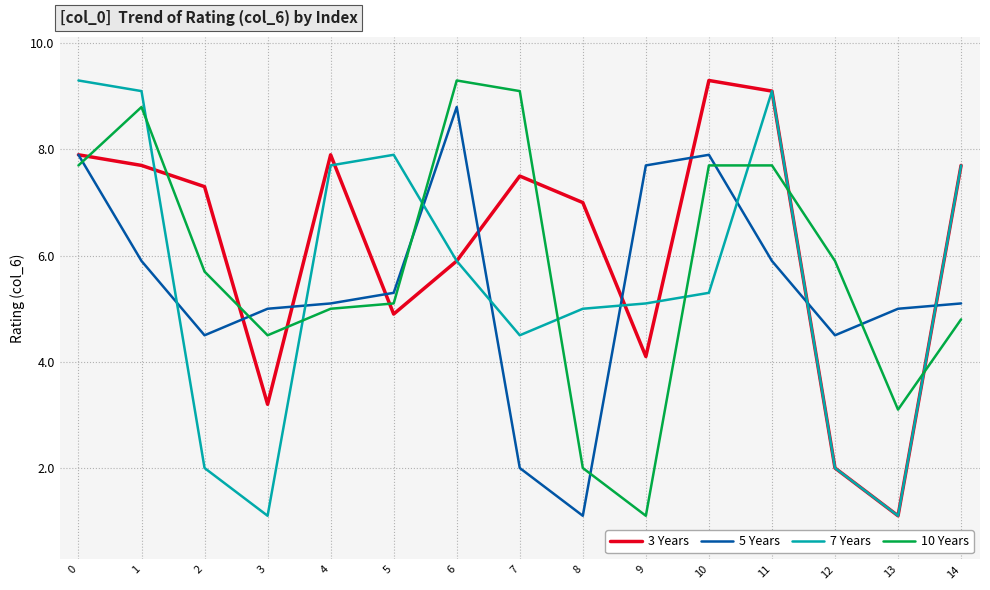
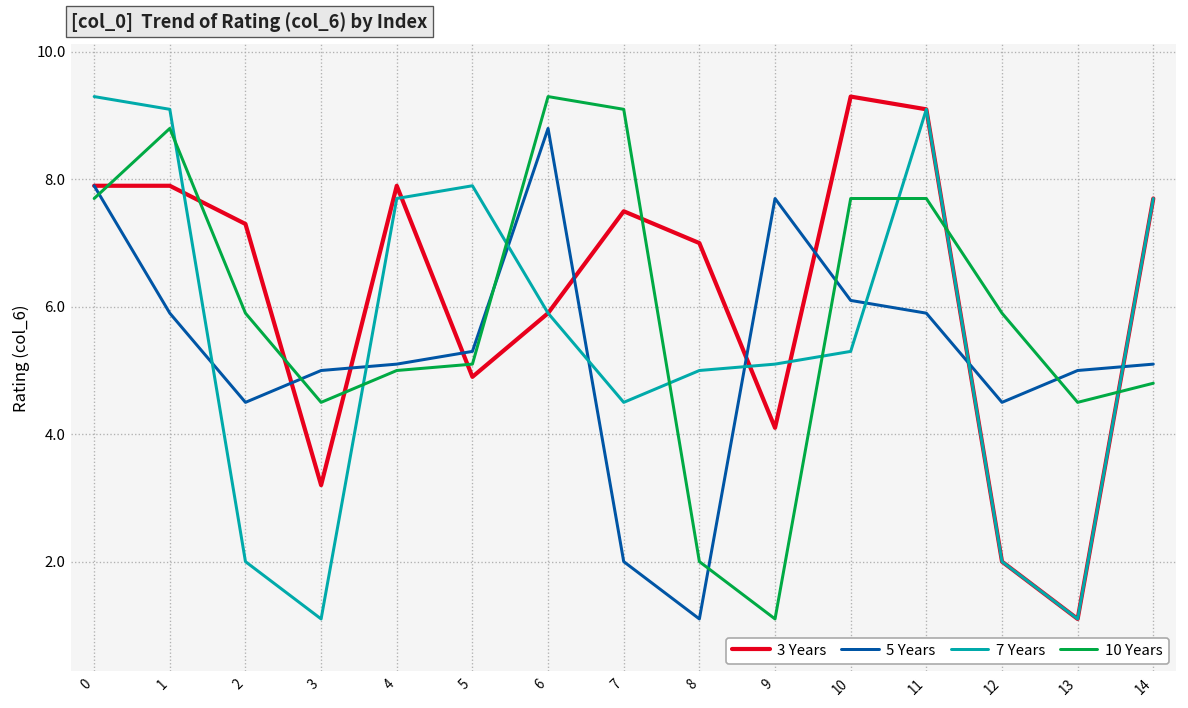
3 Years, 1: 7.7 -> 7.9
10 Years, 2: 5.7 -> 5.9
5 Years, 10: 7.9 -> 6.1
10 Years, 13: 3.1 -> 4.5
